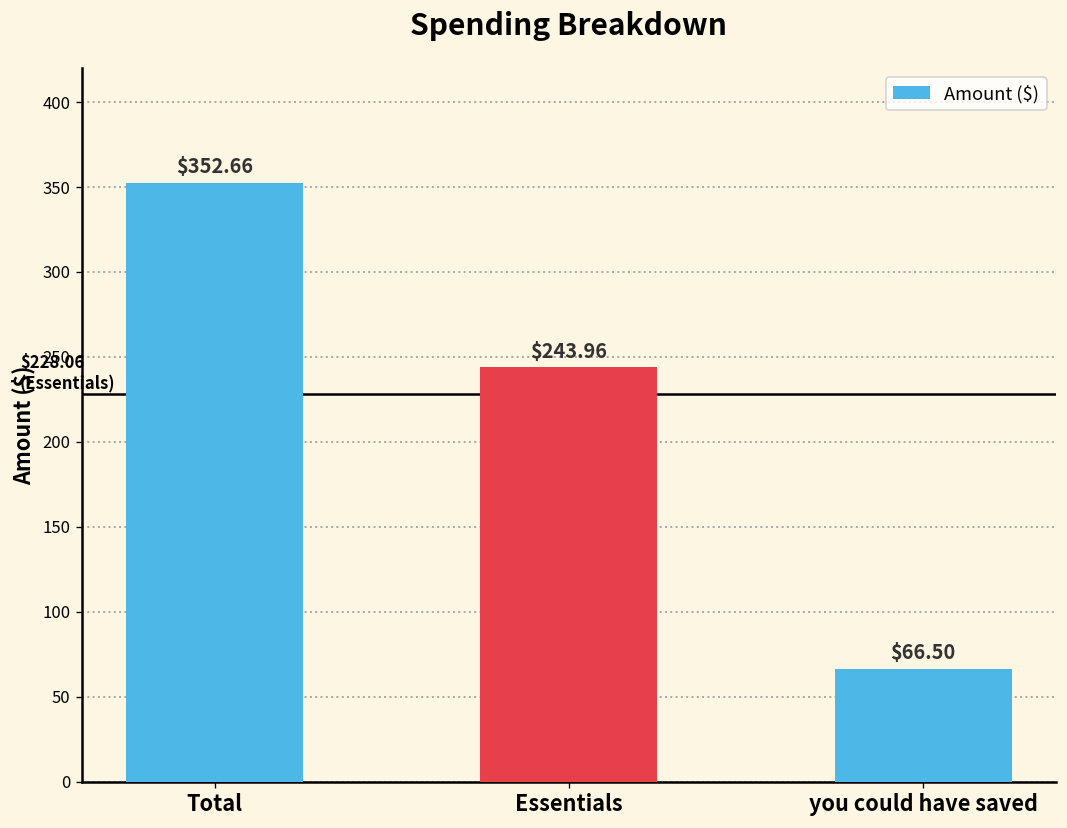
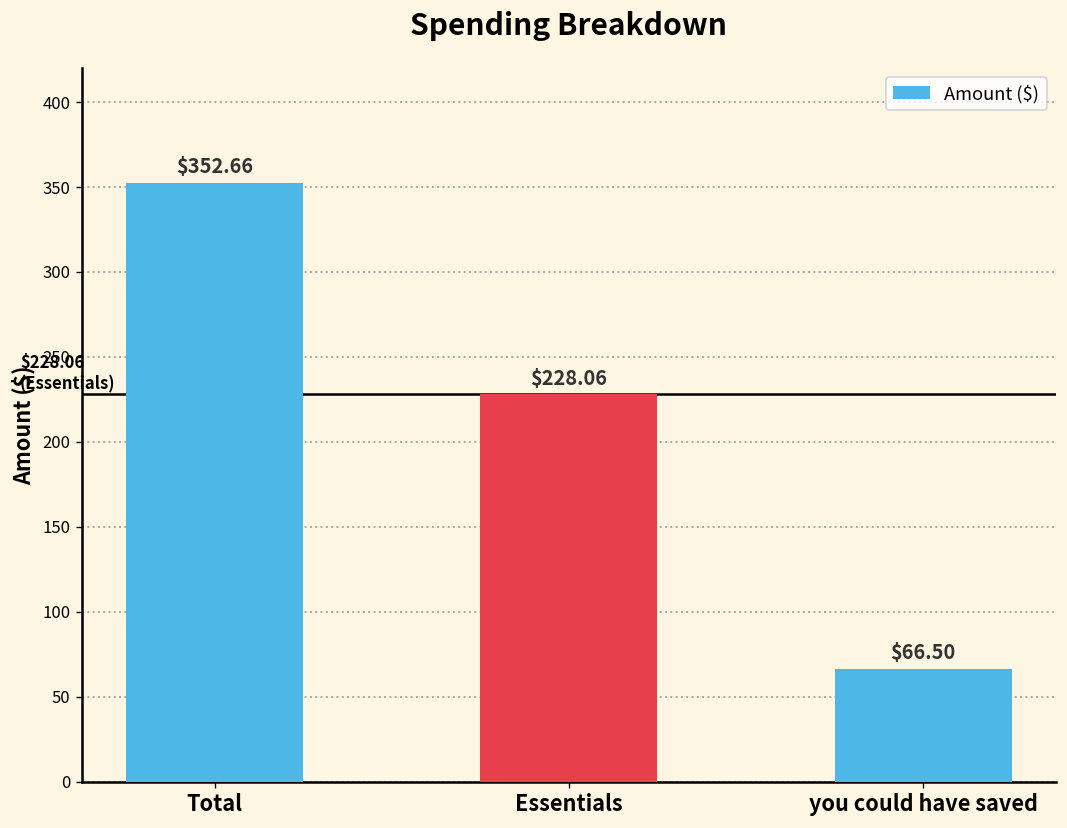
Essentials: $243.96 -> $228.06
